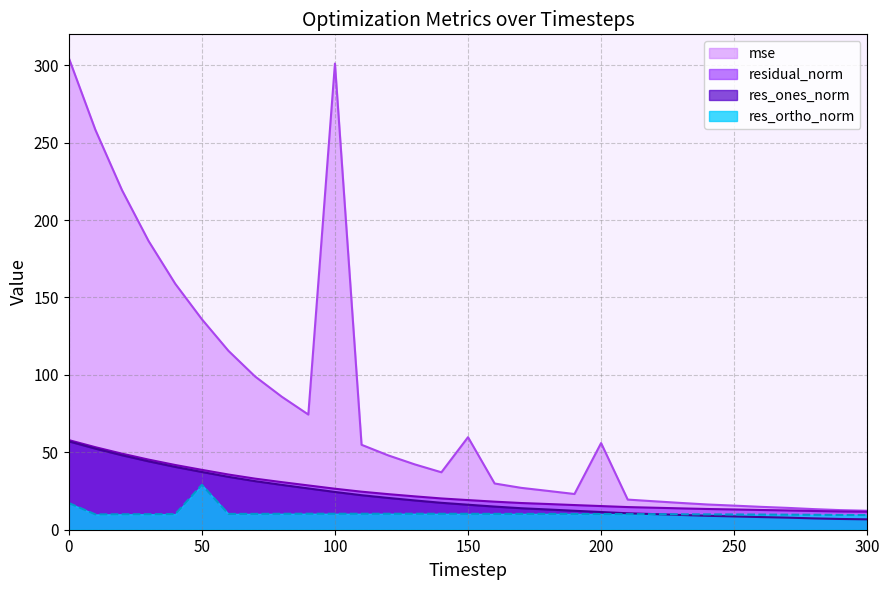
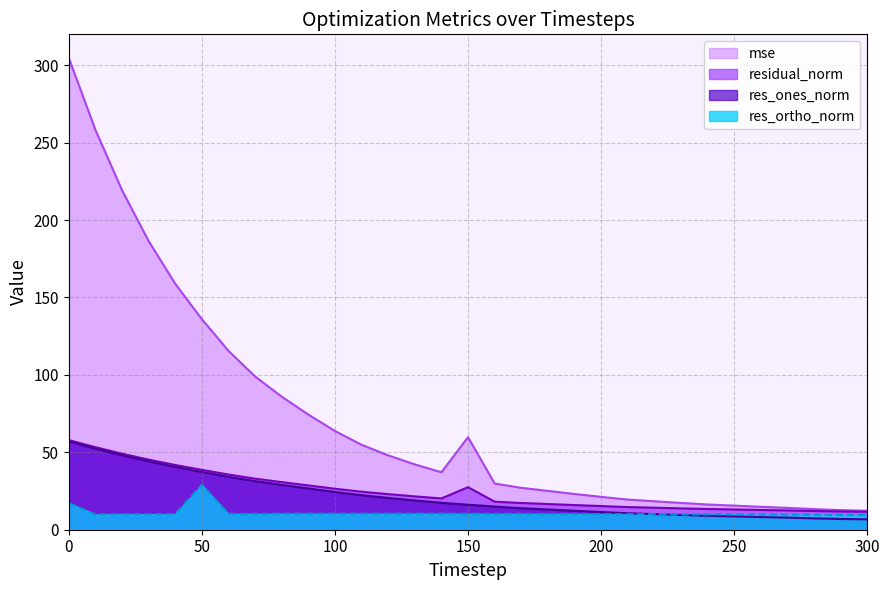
mse, 100: 301 -> 64
residual_norm, 150: 19 -> 27
mse, 200: 56 -> 21
